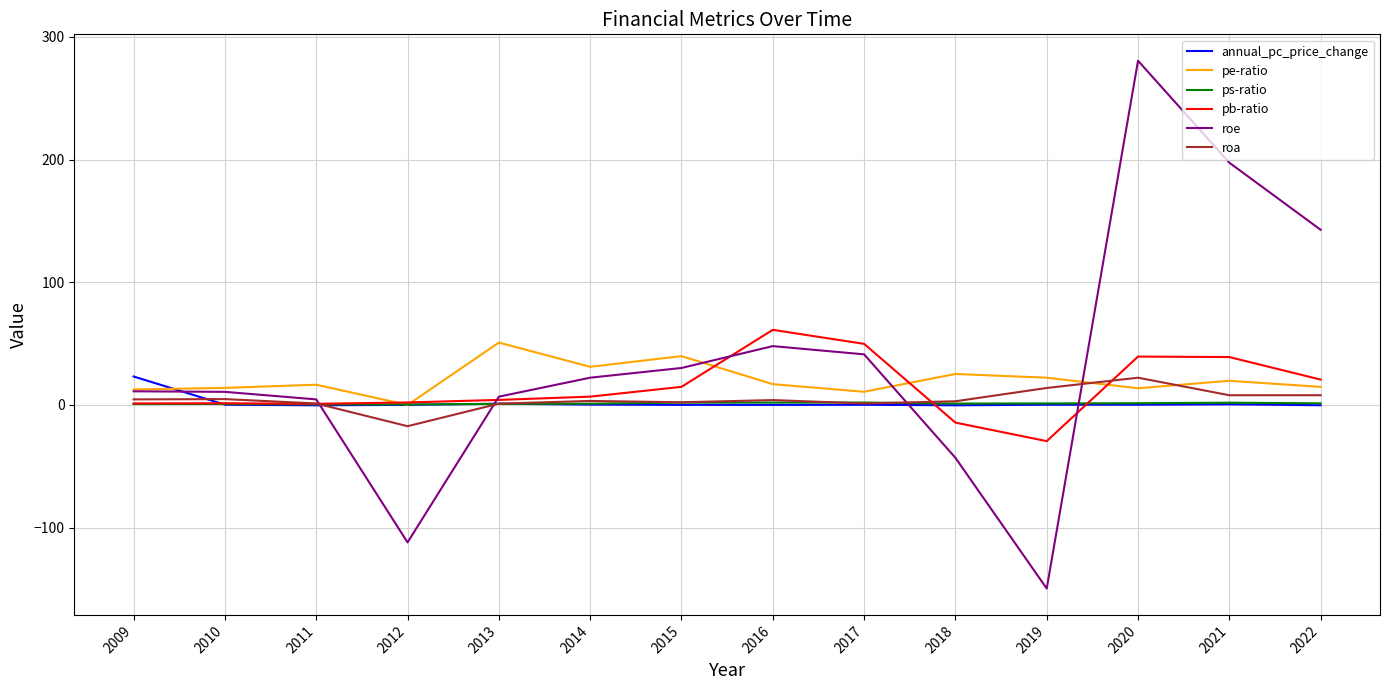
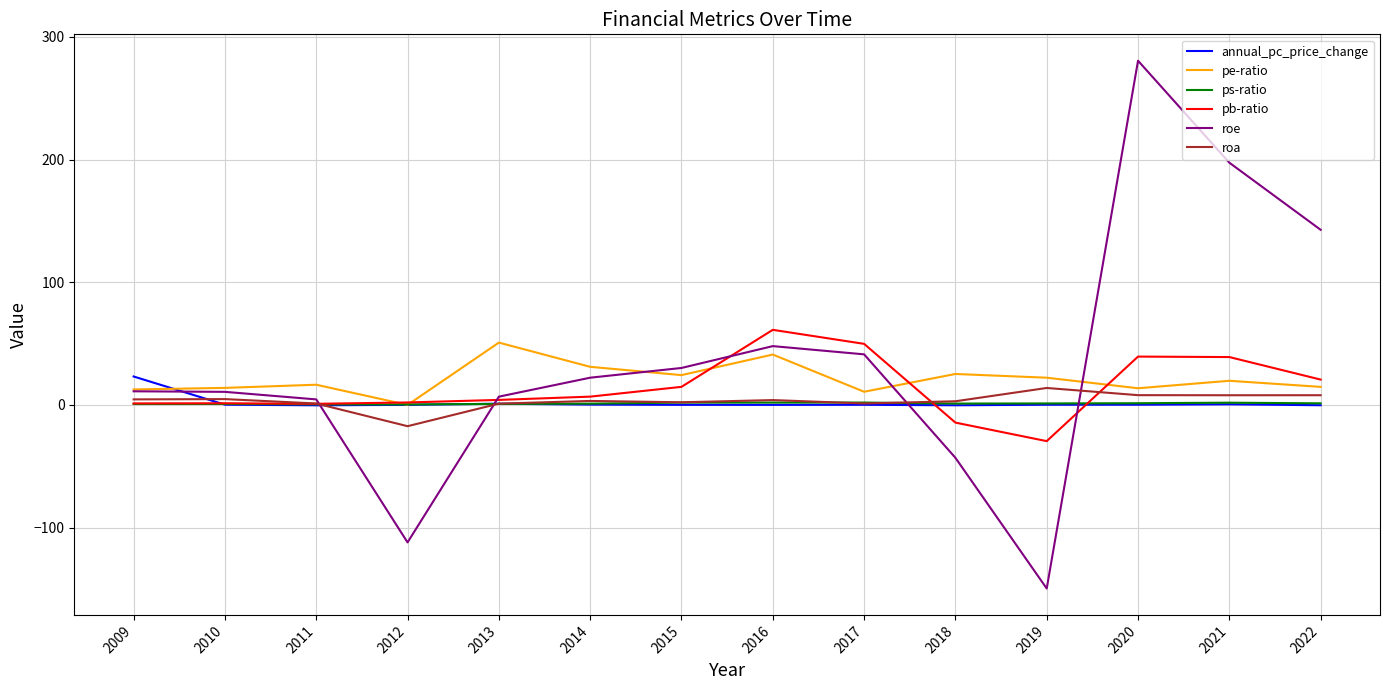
pe-ratio, 2015: 40 -> 24
pe-ratio, 2016: 17 -> 41
roa, 2020: 22 -> 8
